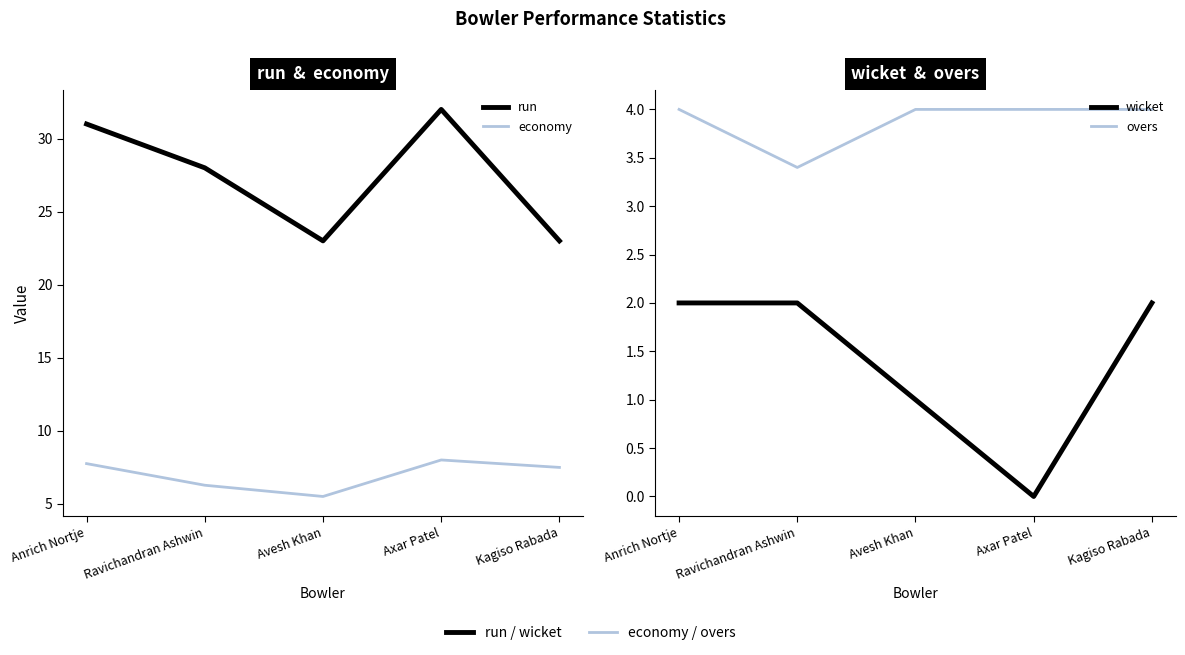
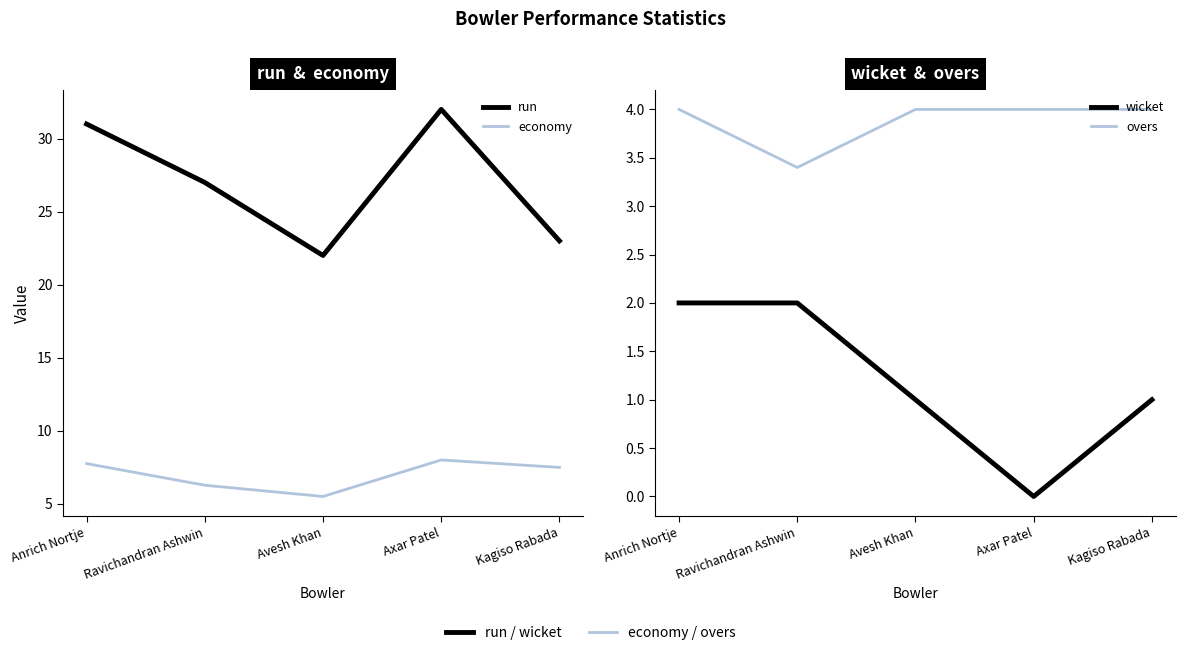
run & economy, run, Ravichandran Ashwin: 28 -> 27
run & economy, run, Avesh Khan: 23 -> 22
wicket & overs, wicket, Kagiso Rabada: 2 -> 1
